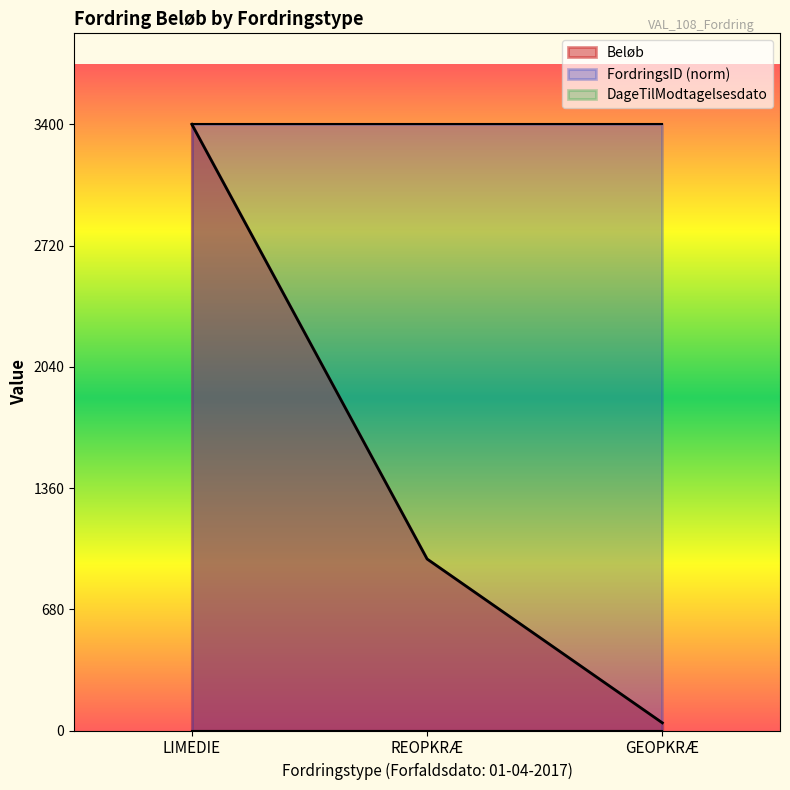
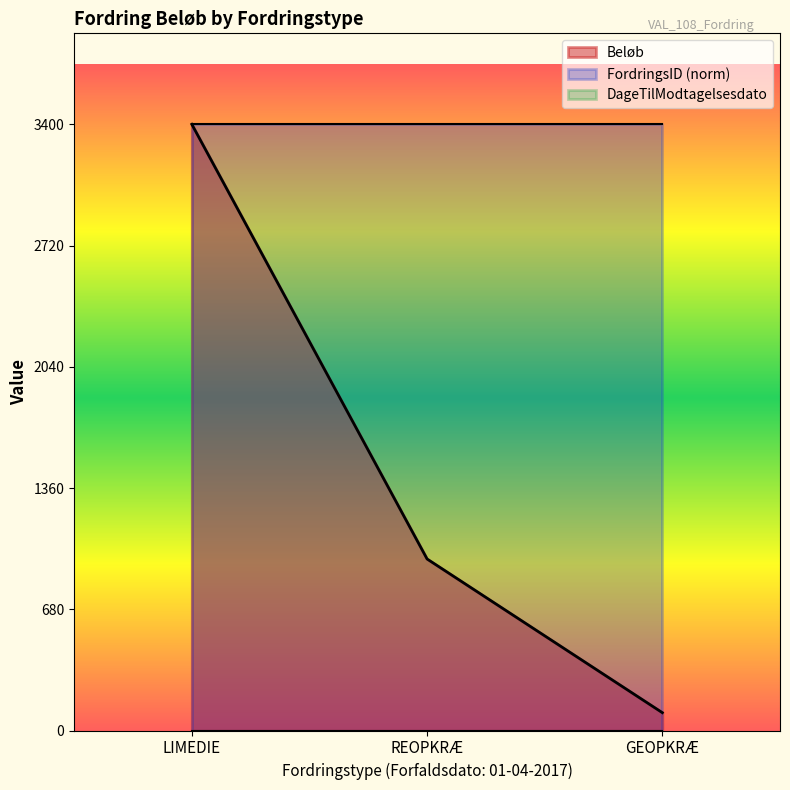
Beløb, GEOPKRÆ: 40 -> 100
